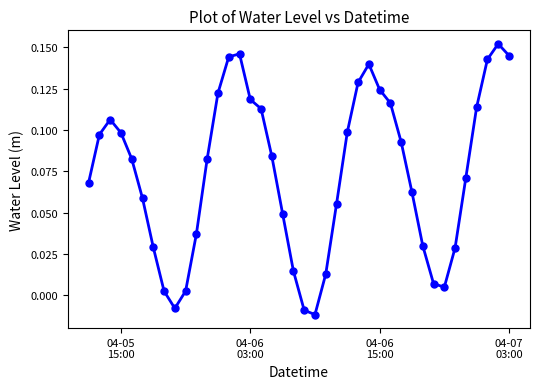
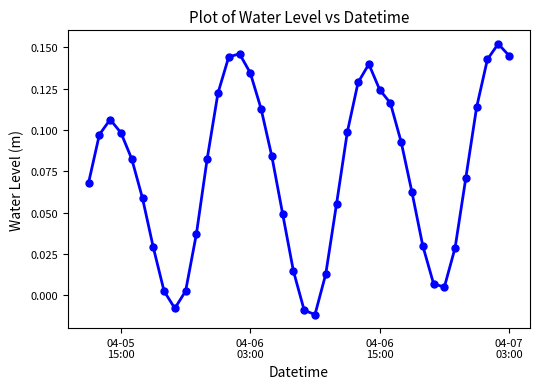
04-06 03:00: 0.118 -> 0.135
